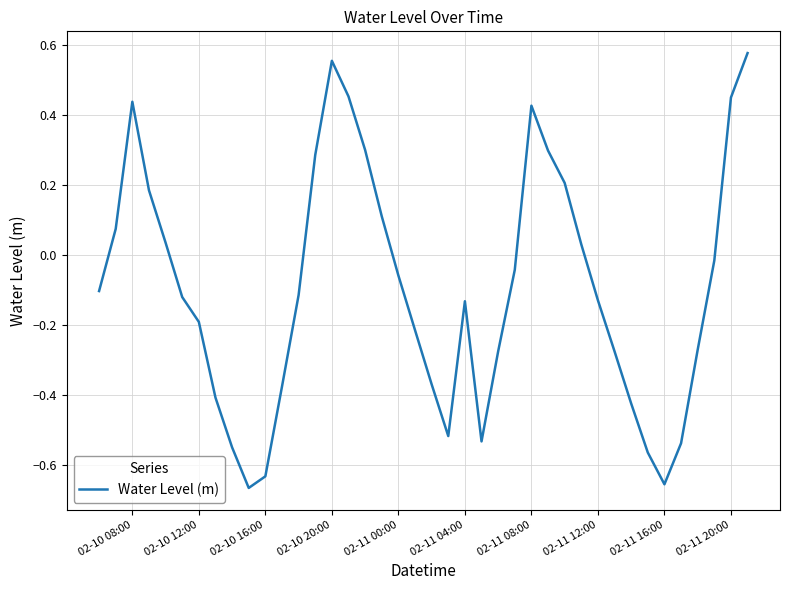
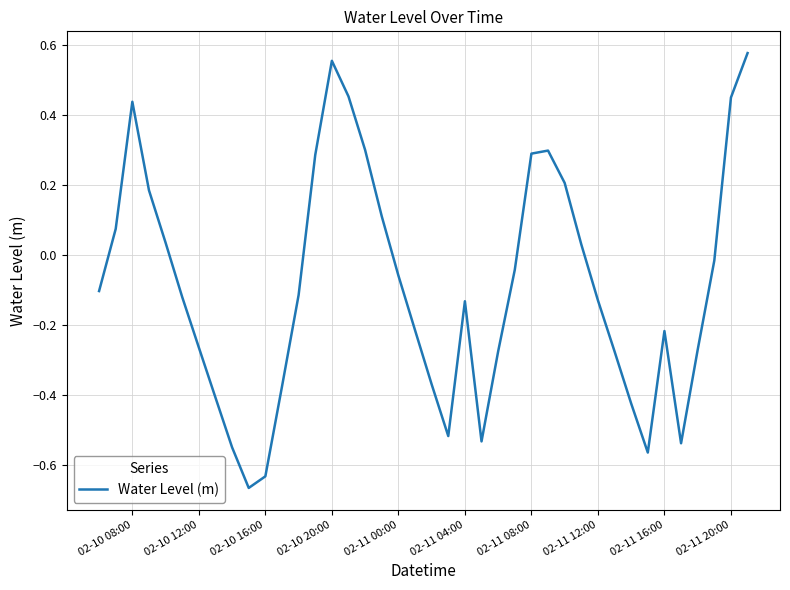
02-10 12:00: -0.19 -> -0.26
02-11 08:00: 0.43 -> 0.29
02-11 16:00: -0.66 -> -0.22
